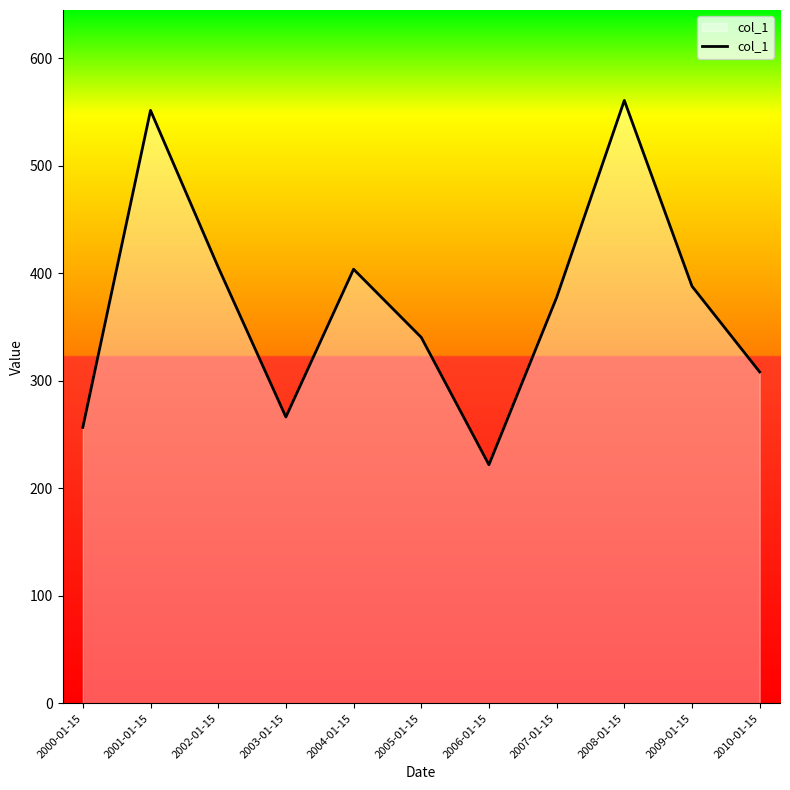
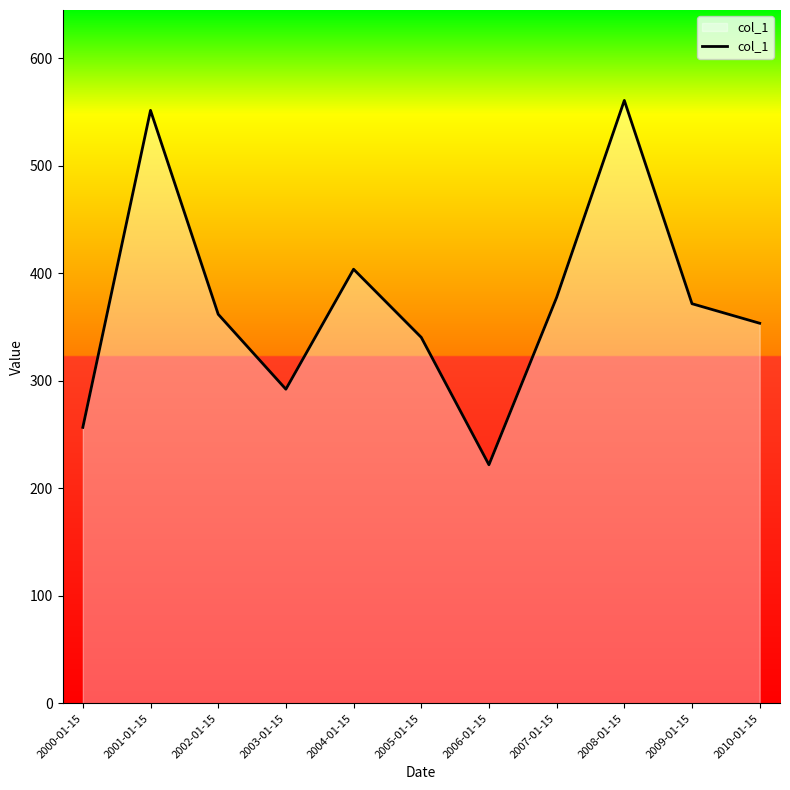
2002-01-15: 406 -> 362
2003-01-15: 266 -> 292
2009-01-15: 388 -> 372
2010-01-15: 308 -> 354
